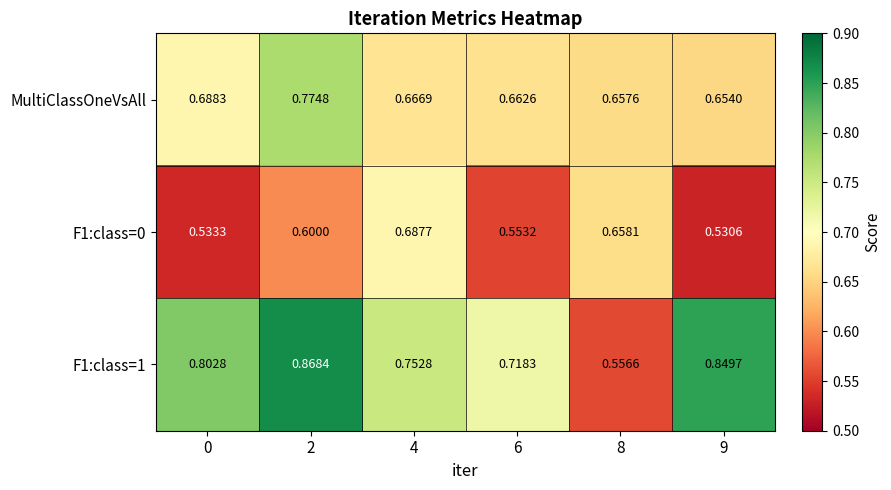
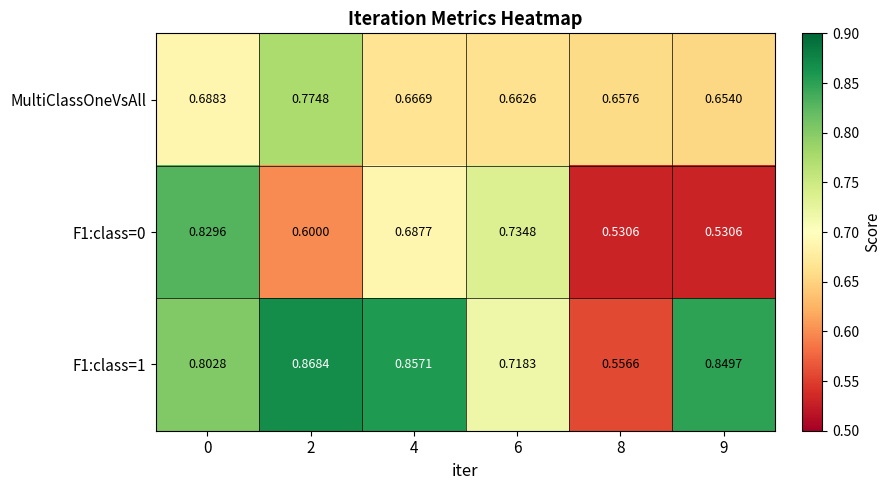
F1:class=0, 0: 0.5333 -> 0.8296
F1:class=0, 6: 0.5532 -> 0.7348
F1:class=0, 8: 0.6581 -> 0.5306
F1:class=1, 4: 0.7528 -> 0.8571
